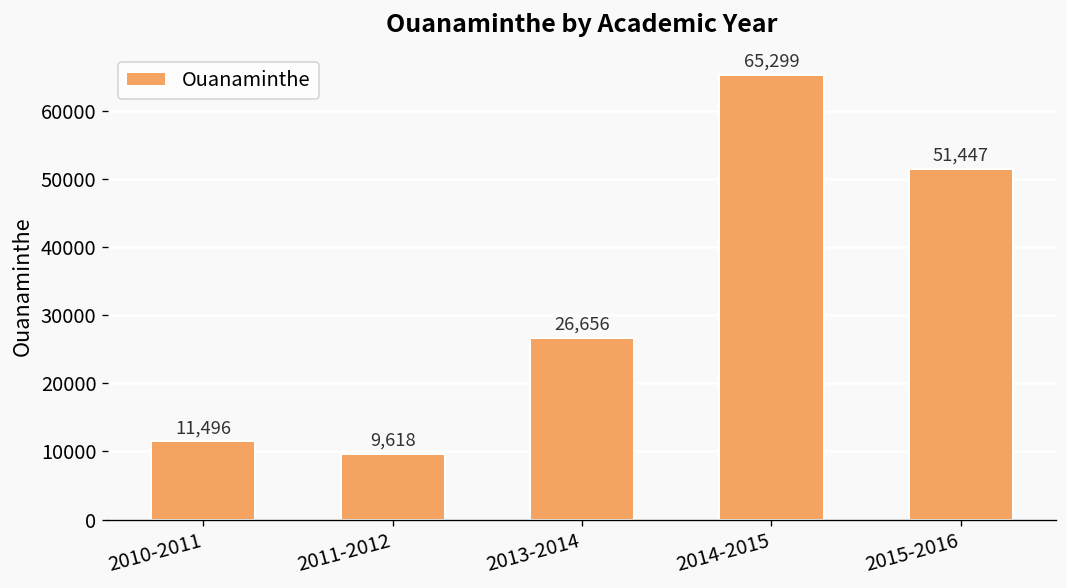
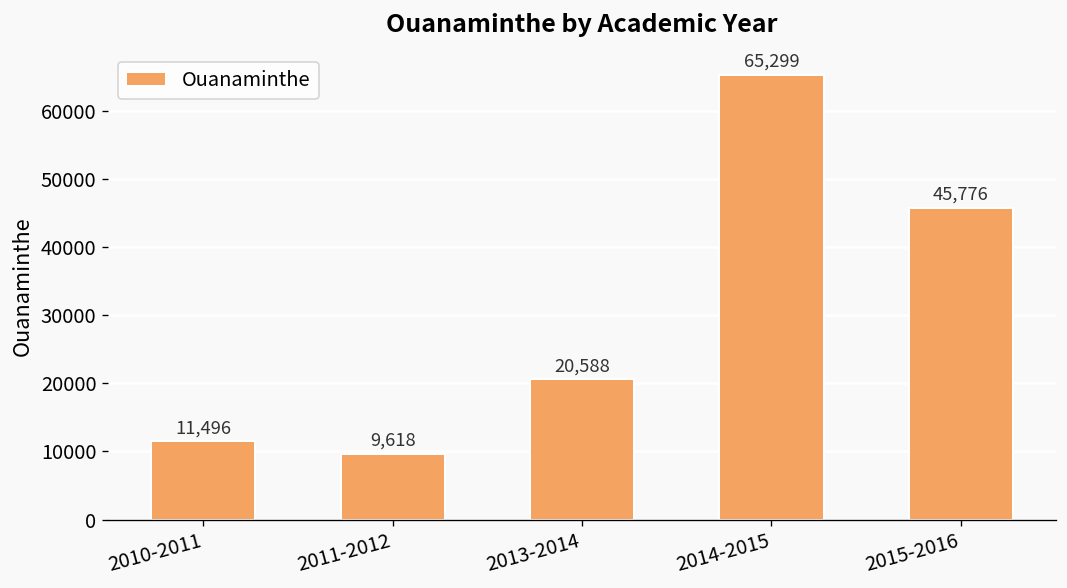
2013-2014: 26,656 -> 20,588
2015-2016: 51,447 -> 45,776
